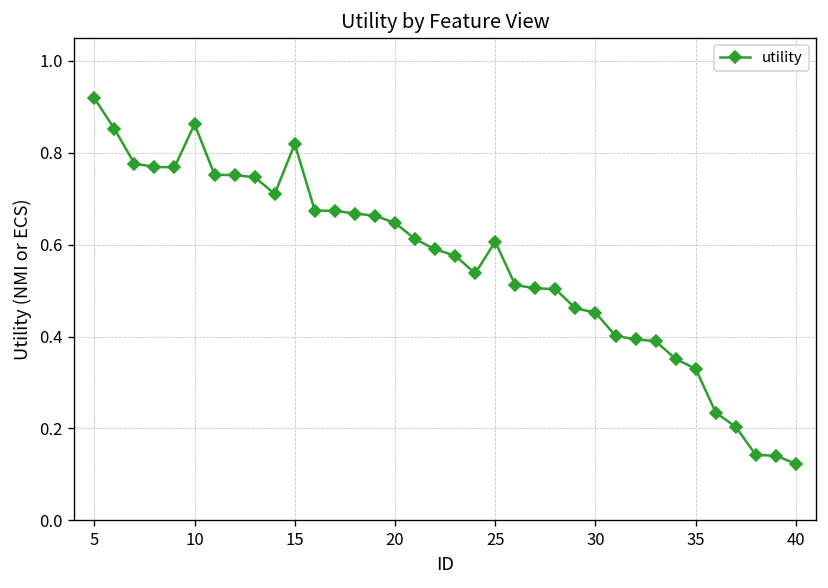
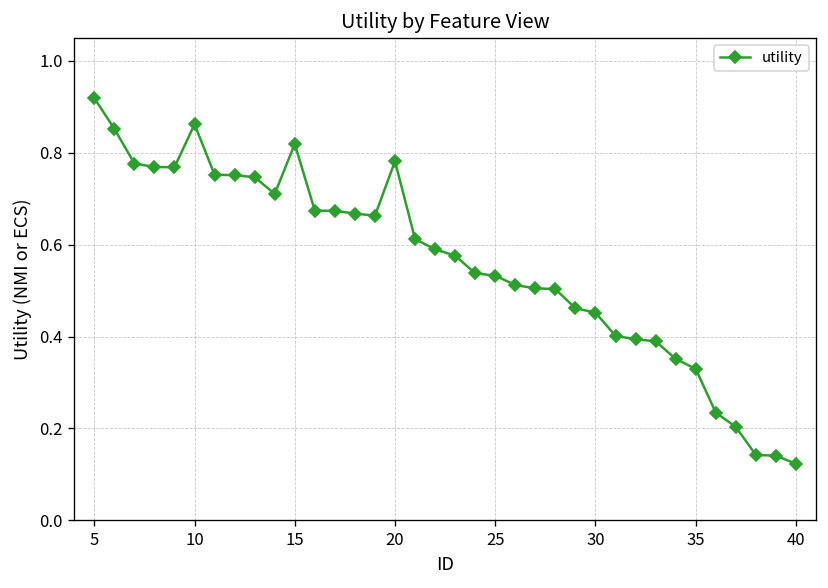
20: 0.65 -> 0.78
25: 0.61 -> 0.53
